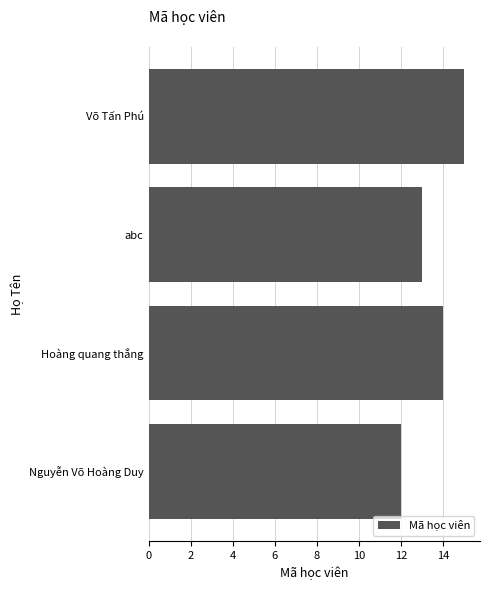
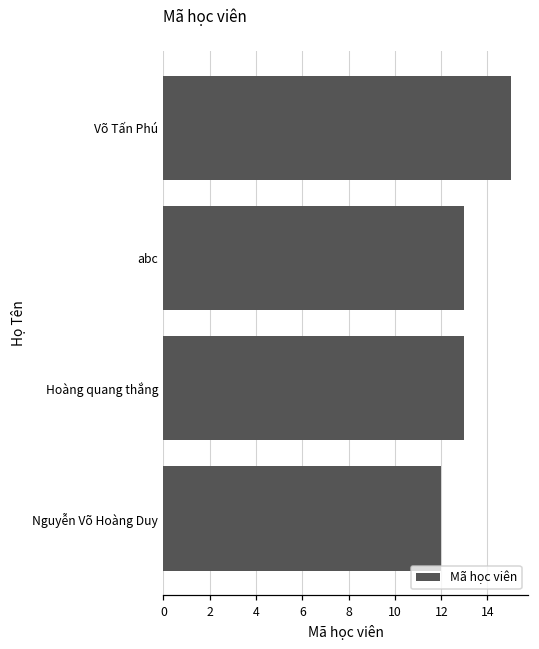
Hoàng quang thắng: 14 -> 13
